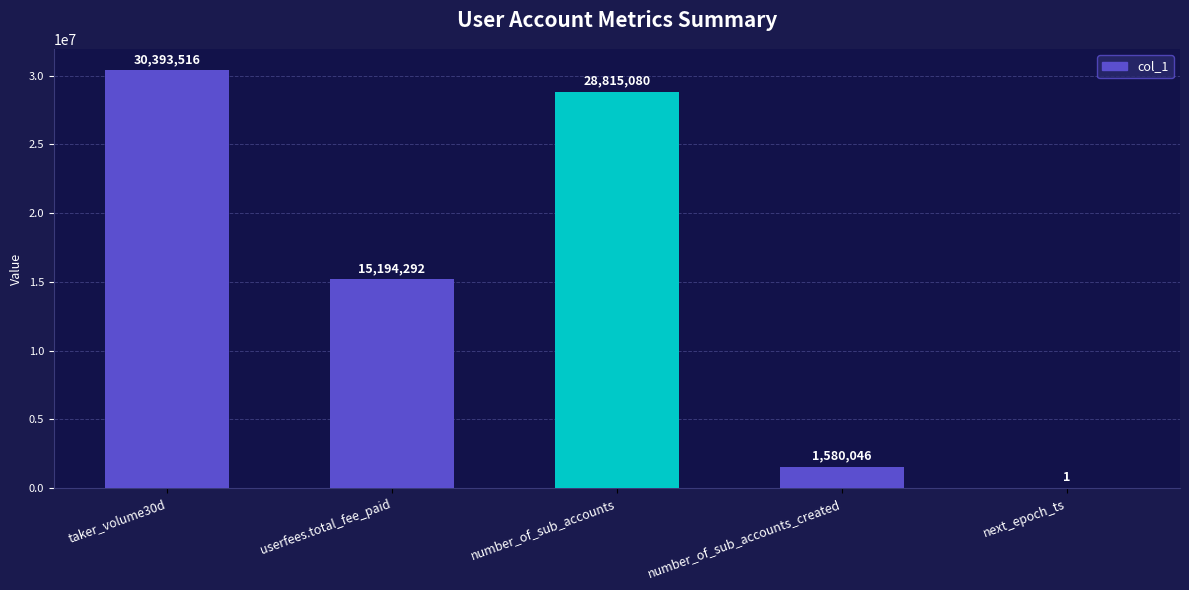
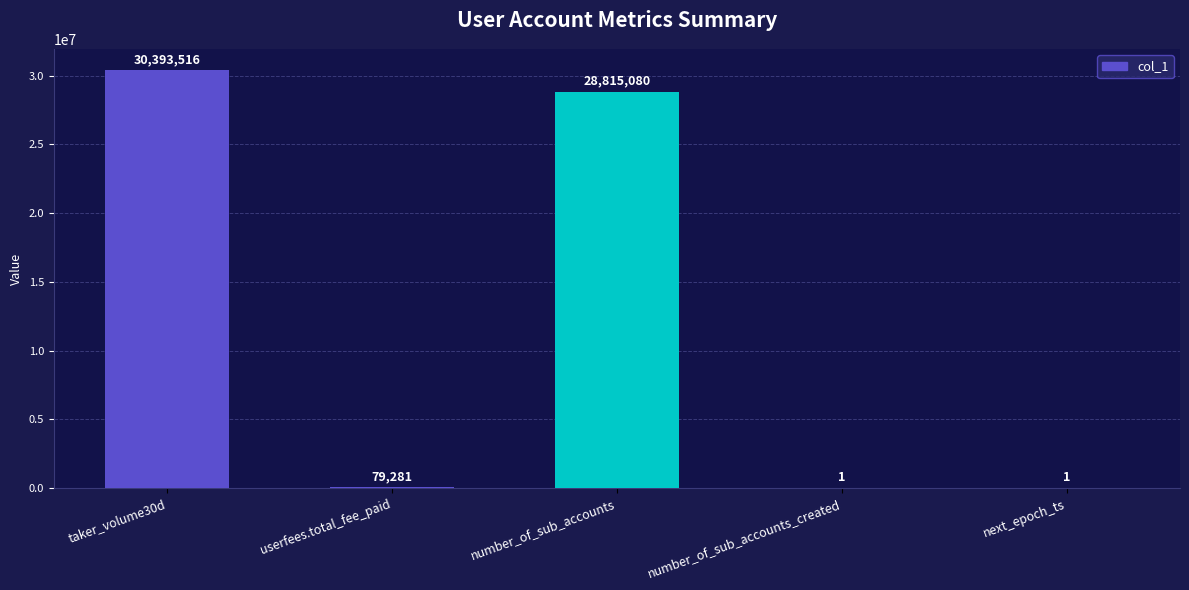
userfees.total_fee_paid: 15,194,292 -> 79,281
number_of_sub_accounts_created: 1,580,046 -> 1
